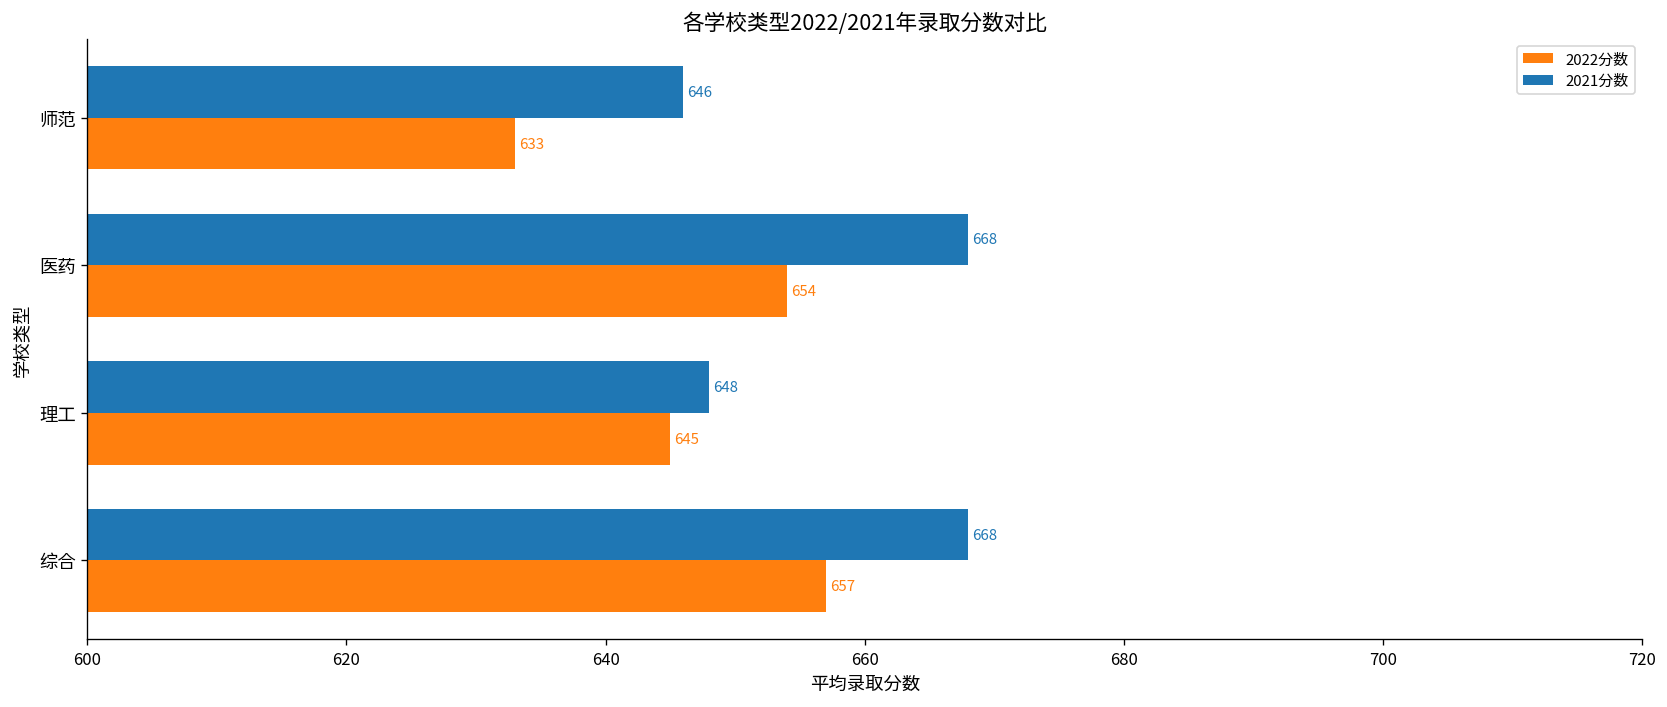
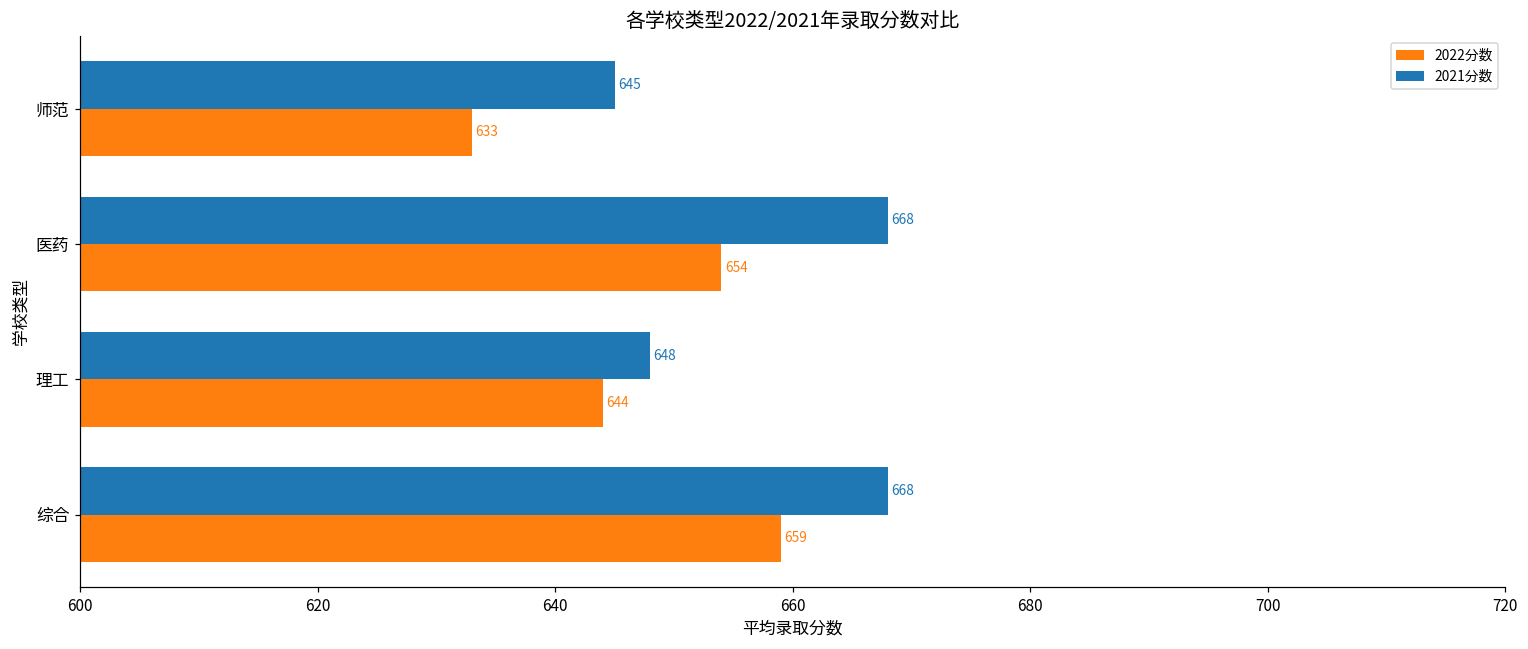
2021分数, 师范: 646 -> 645
2022分数, 理工: 645 -> 644
2022分数, 综合: 657 -> 659
